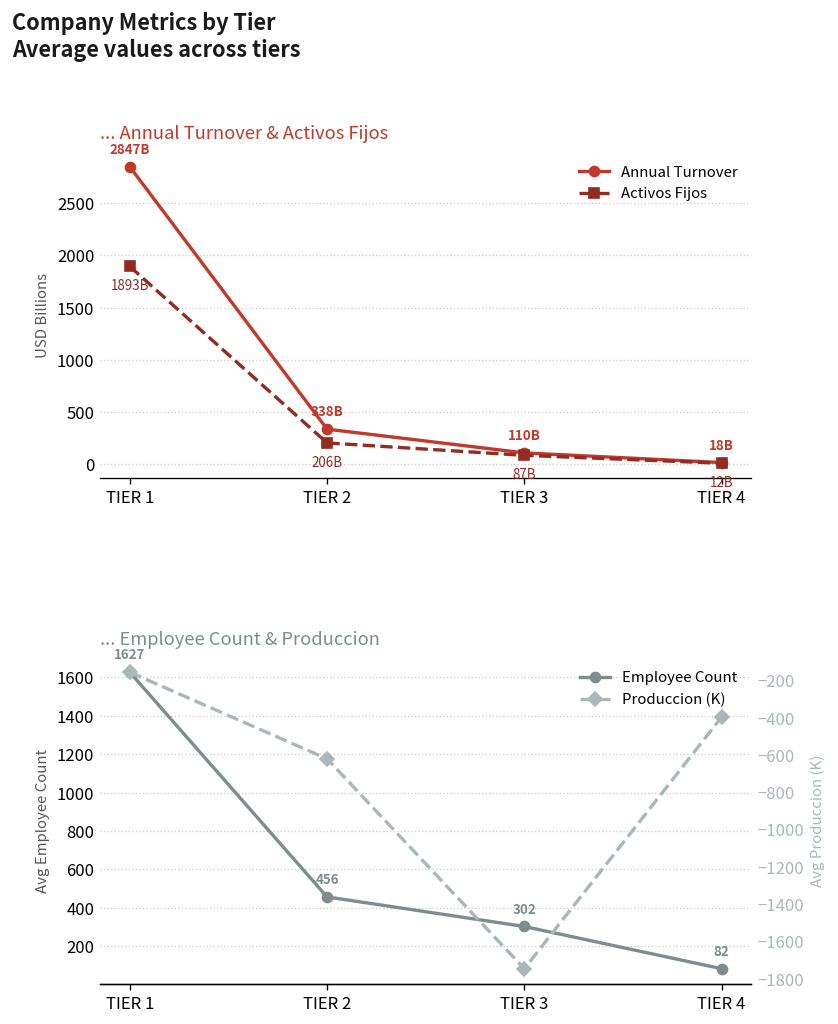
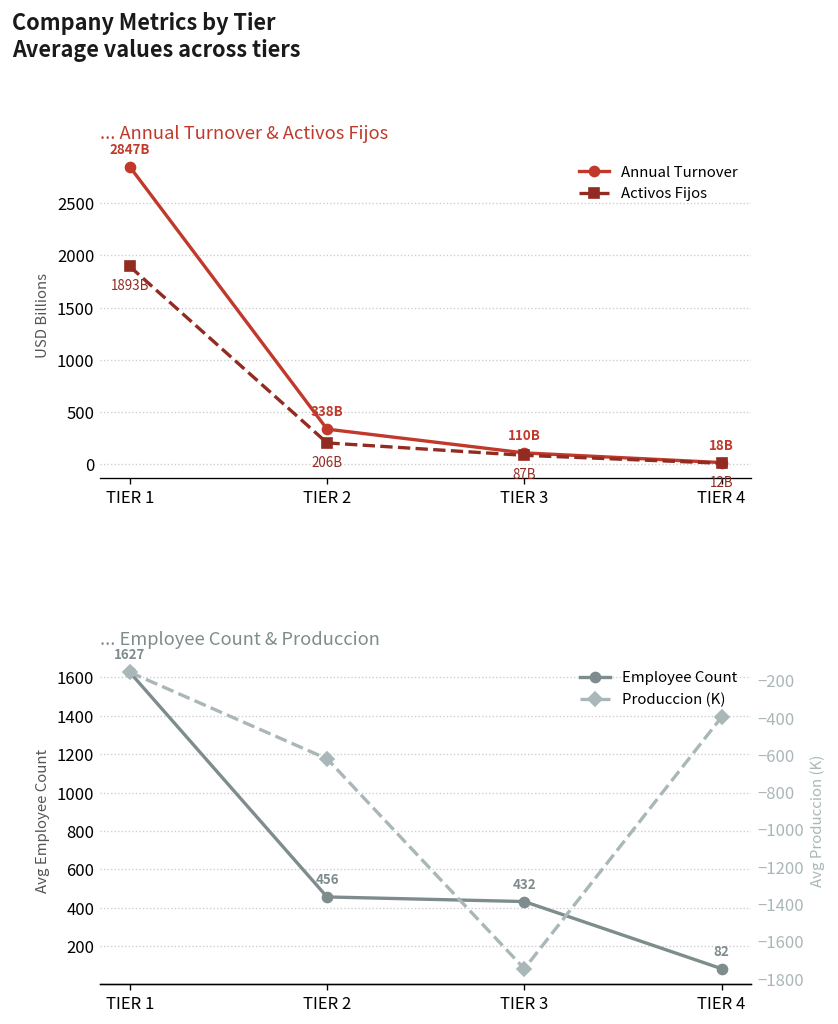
... Employee Count & Produccion, Employee Count, TIER 3: 302 -> 432
